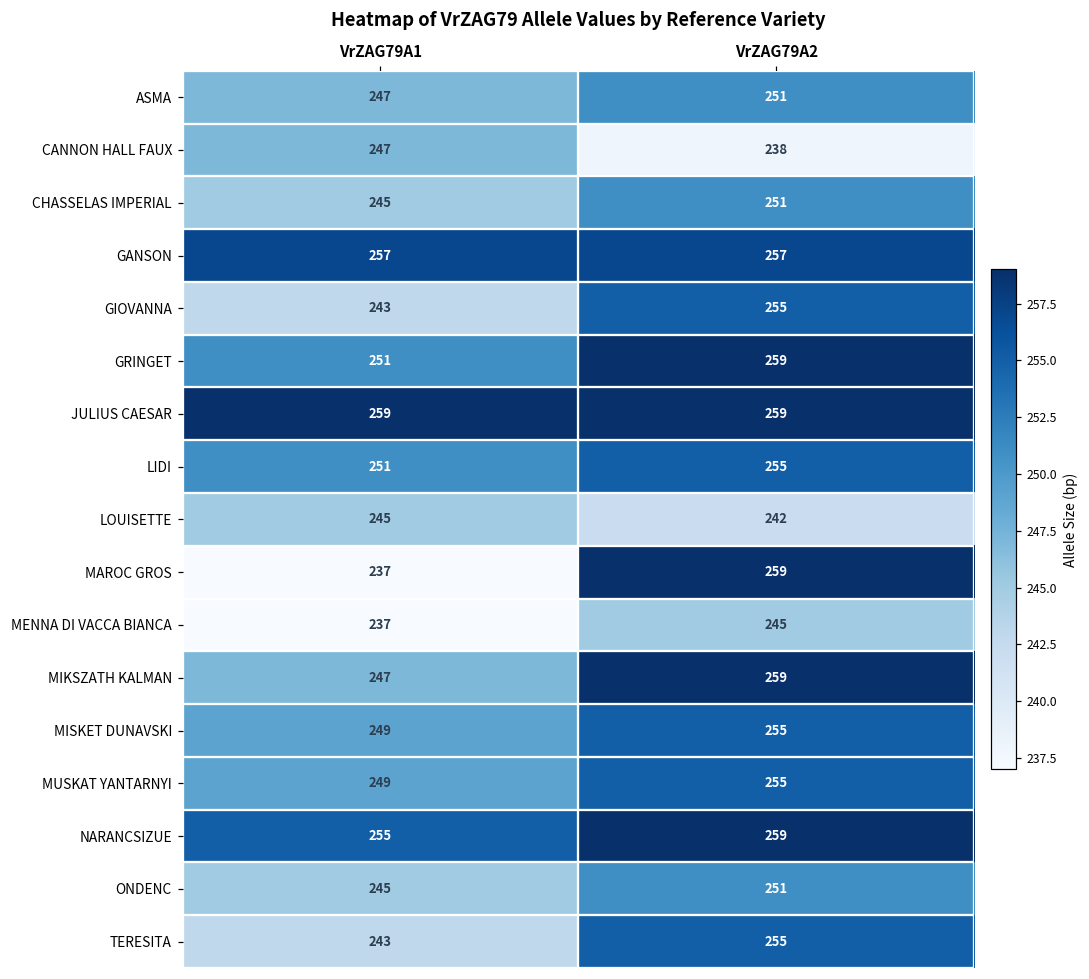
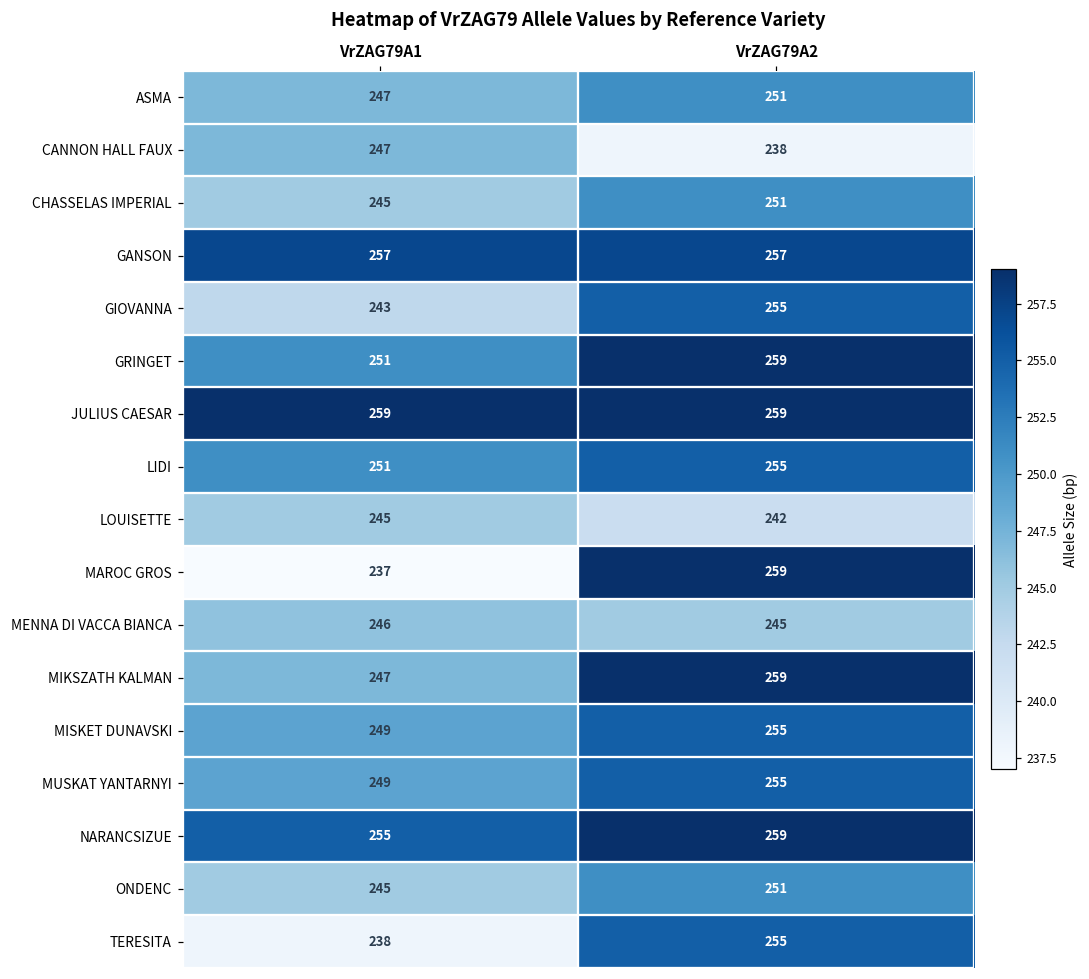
MENNA DI VACCA BIANCA, VrZAG79A1: 237 -> 246
TERESITA, VrZAG79A1: 243 -> 238
